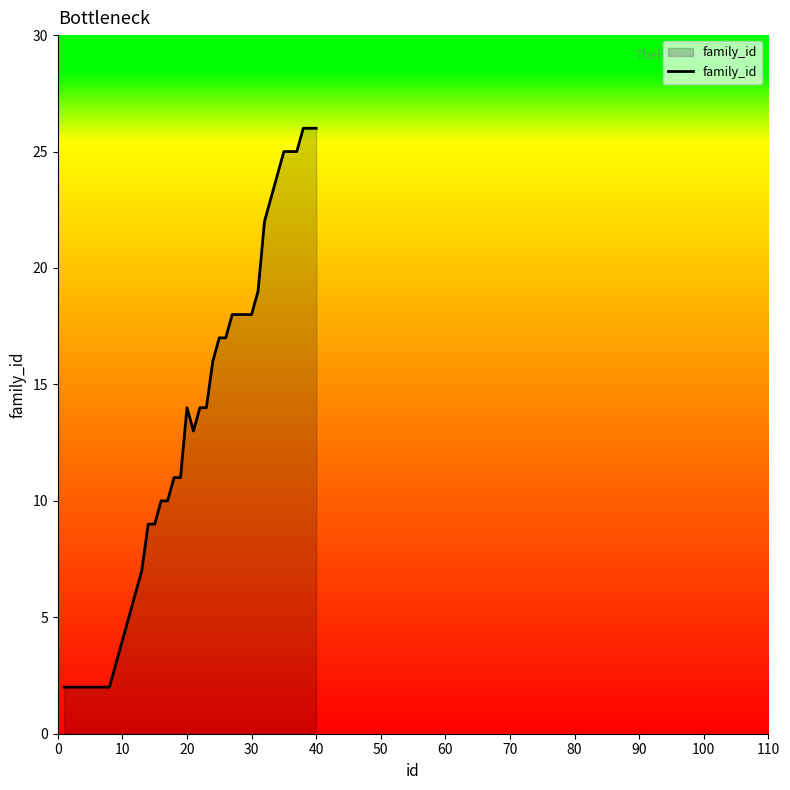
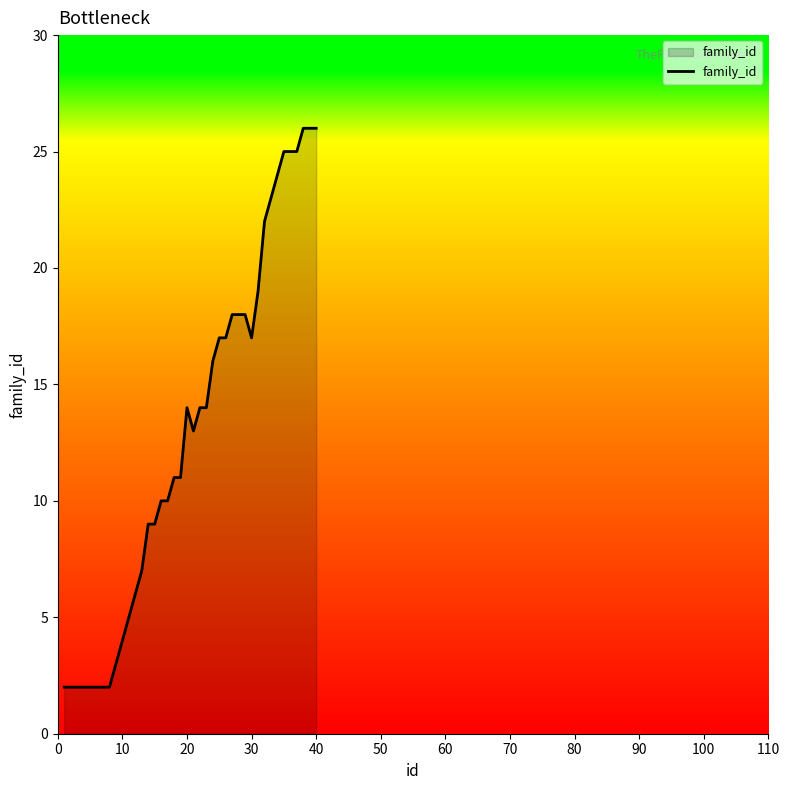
30: 18 -> 17
